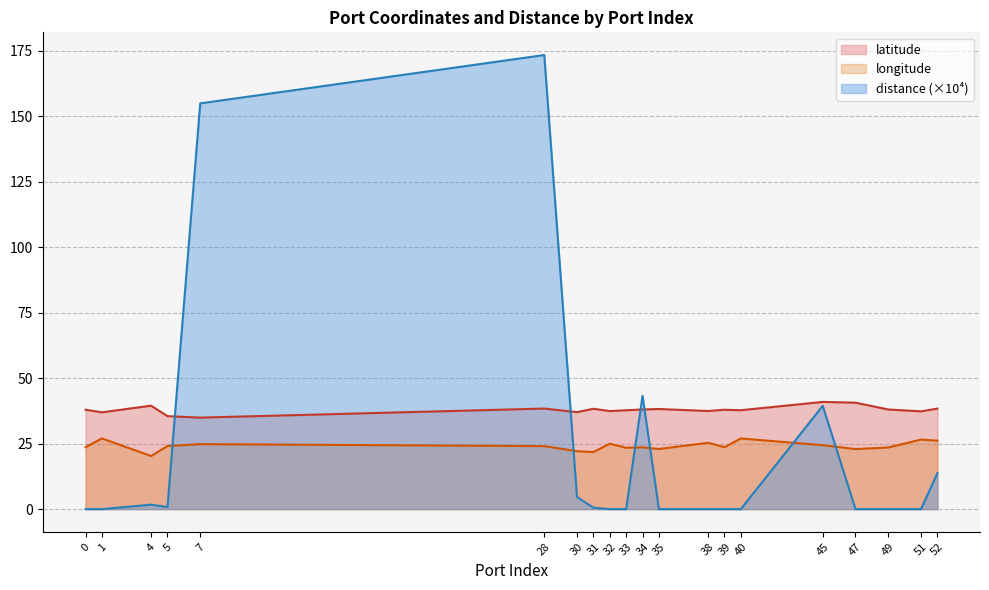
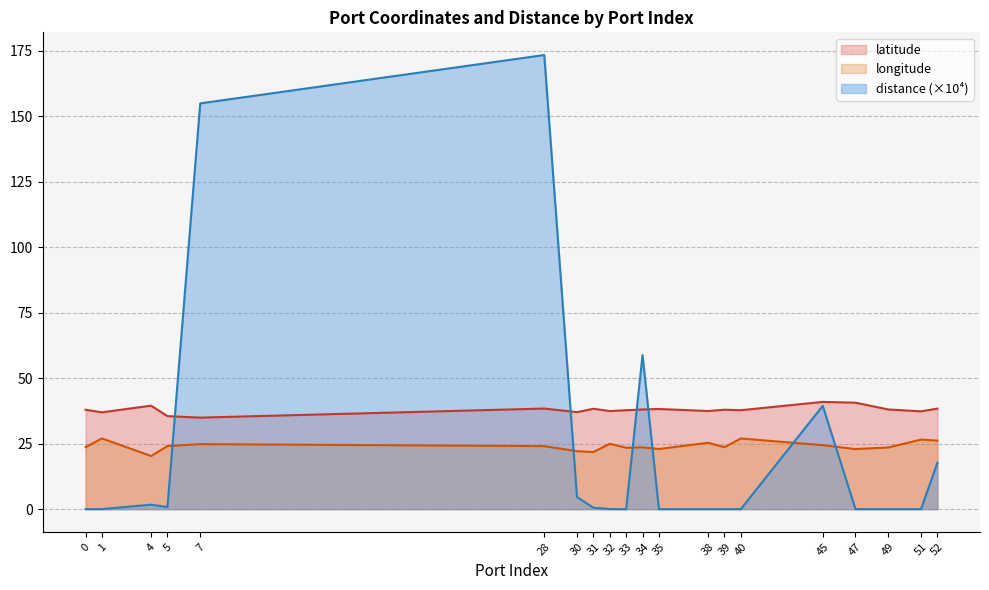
distance (×10⁴), 34: 43 -> 59
distance (×10⁴), 52: 14 -> 18
